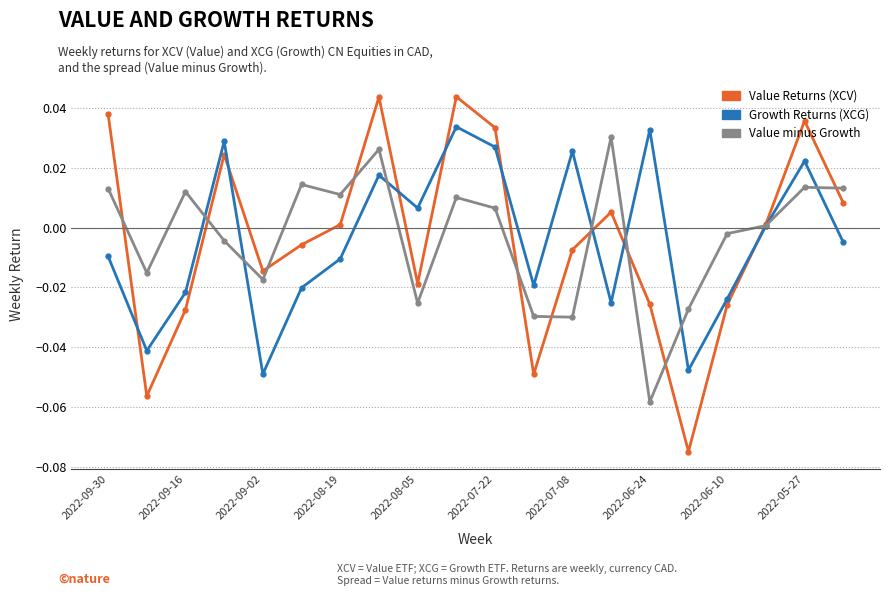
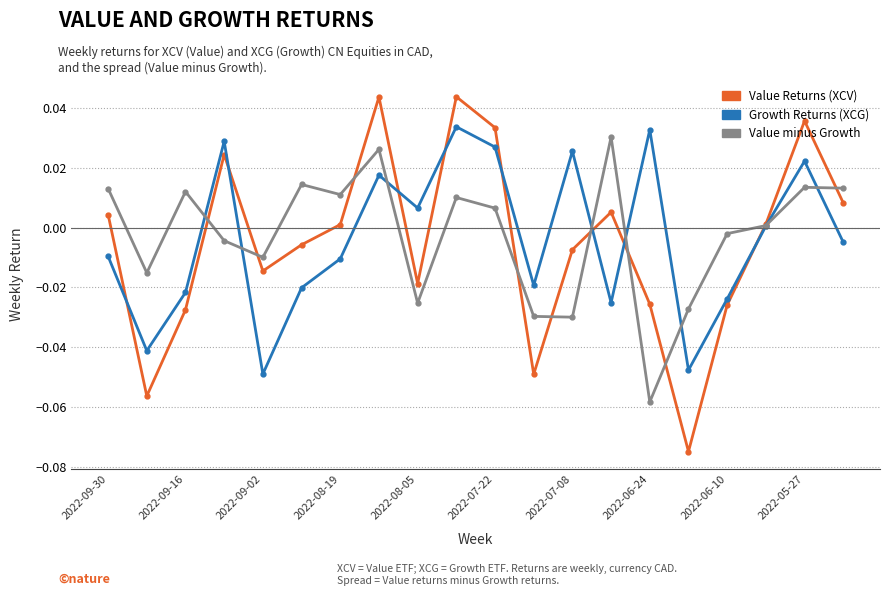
Value Returns (XCV), 2022-09-30: 0.038 -> 0.004
Value minus Growth, 2022-09-02: -0.017 -> -0.010
